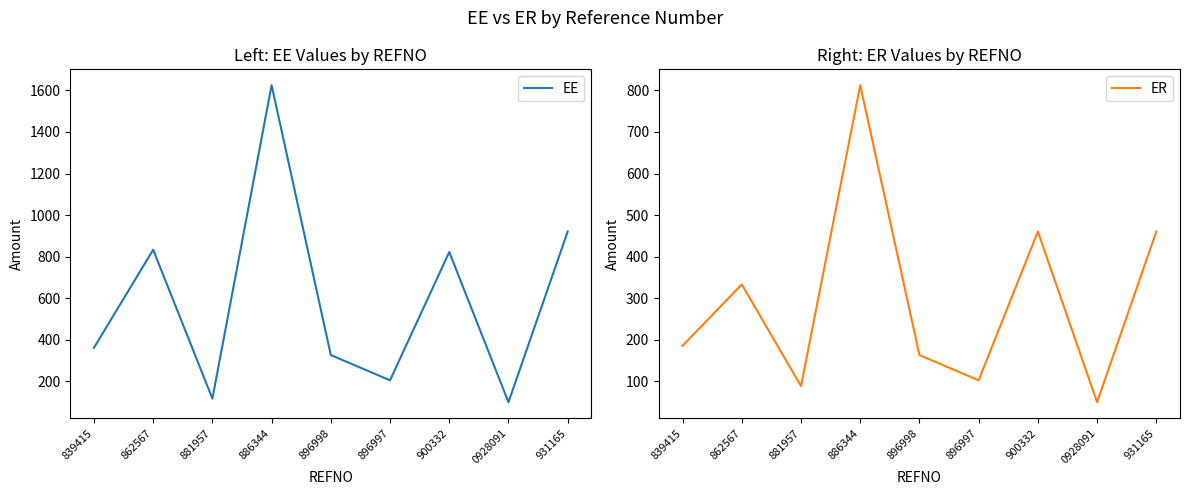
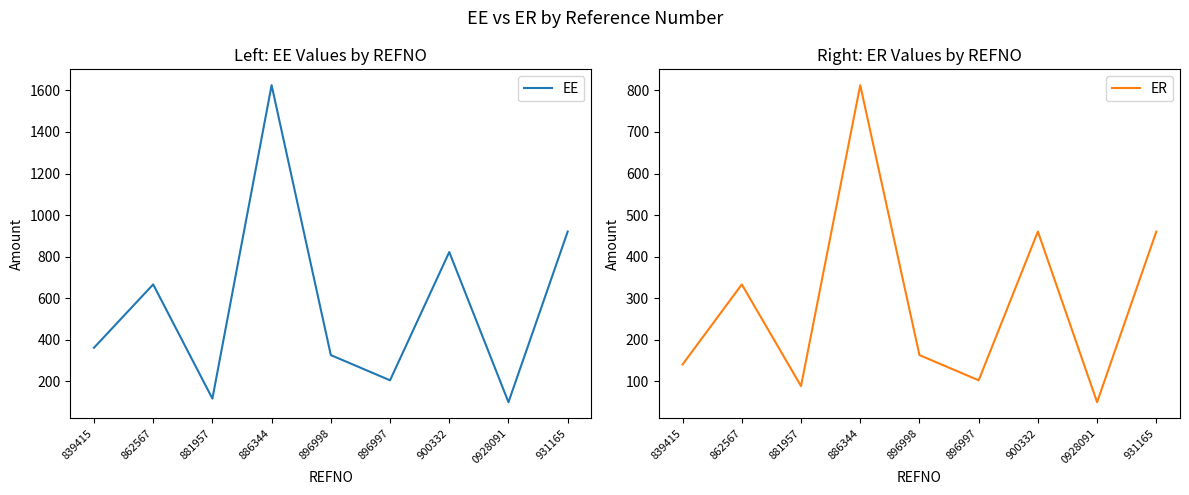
Left: EE Values by REFNO, 862567: 830 -> 670
Right: ER Values by REFNO, 839415: 190 -> 140
